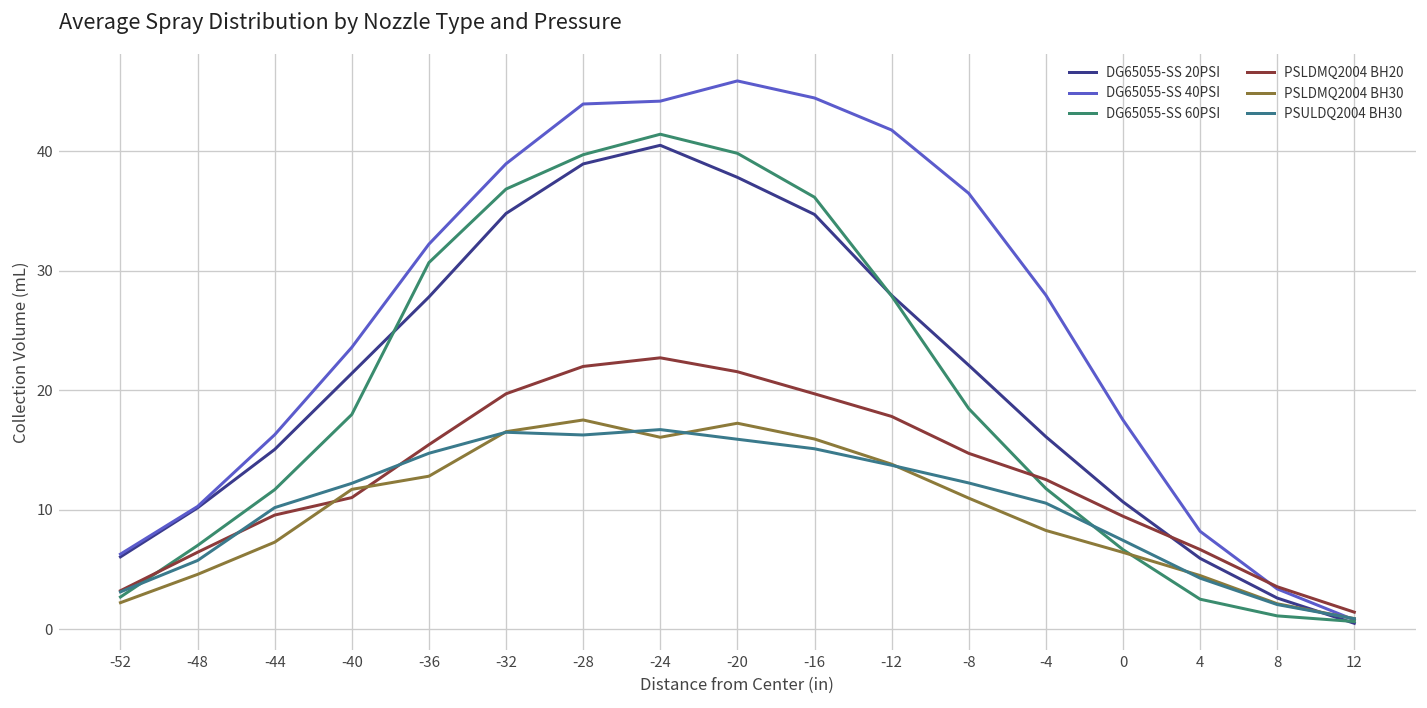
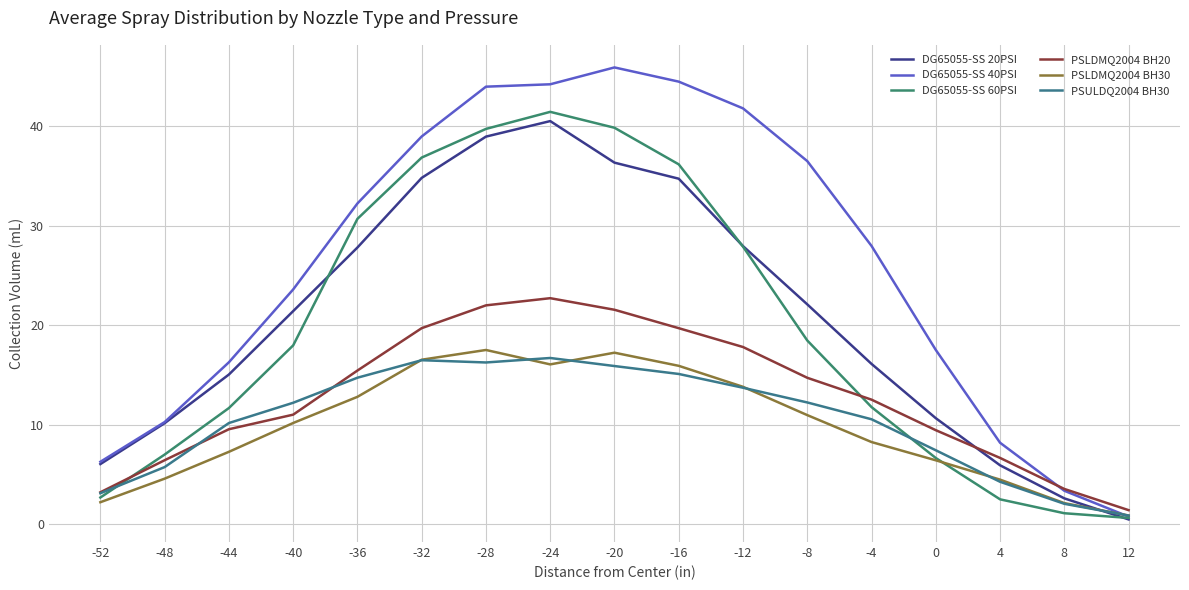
PSLDMQ2004 BH30, -40: 12 -> 10
DG65055-SS 20PSI, -20: 38 -> 36
